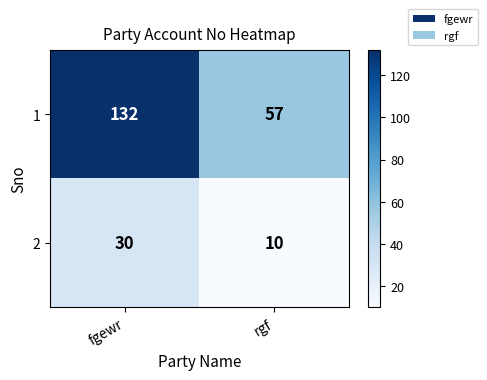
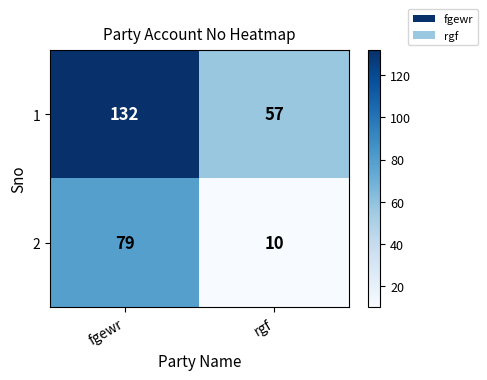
2, fgewr: 30 -> 79
